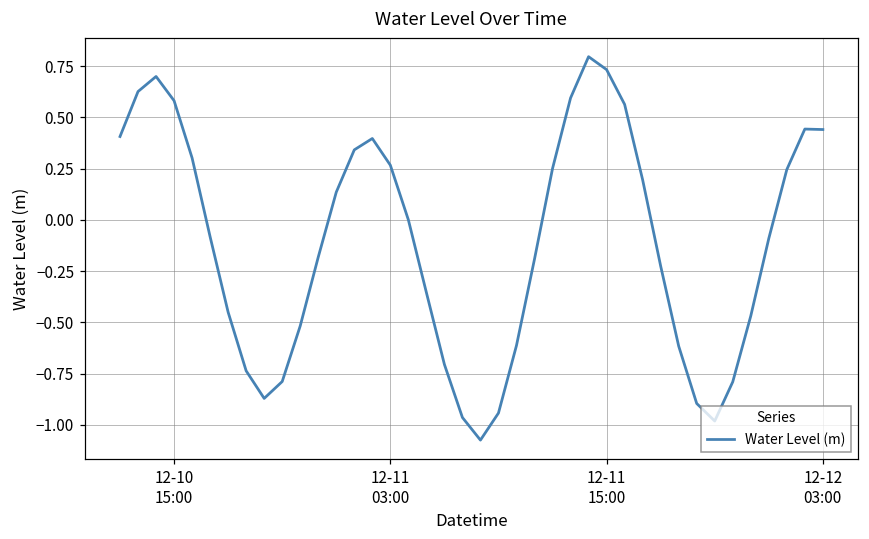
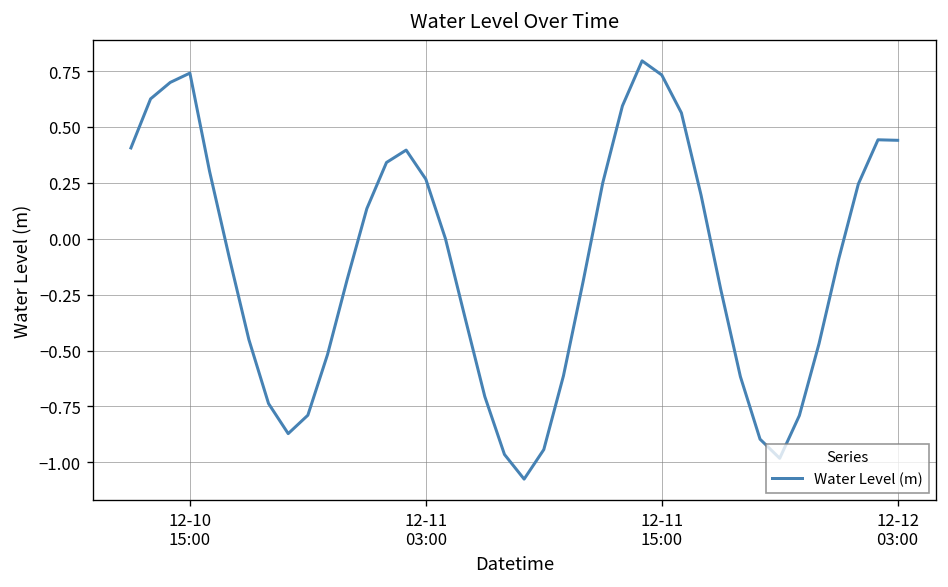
12-10 15:00: 0.58 -> 0.74
